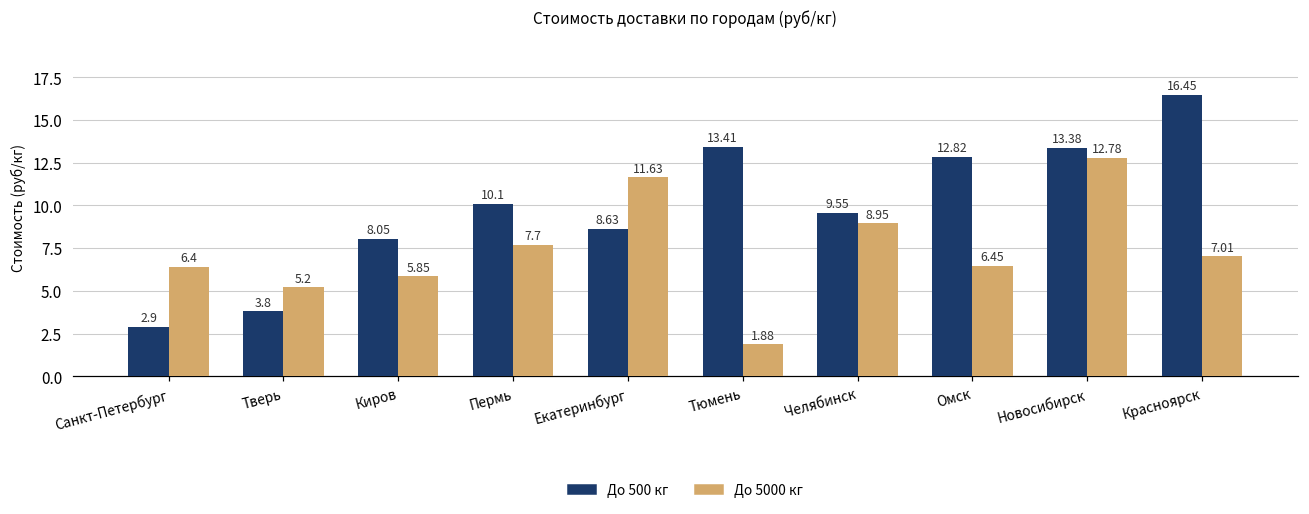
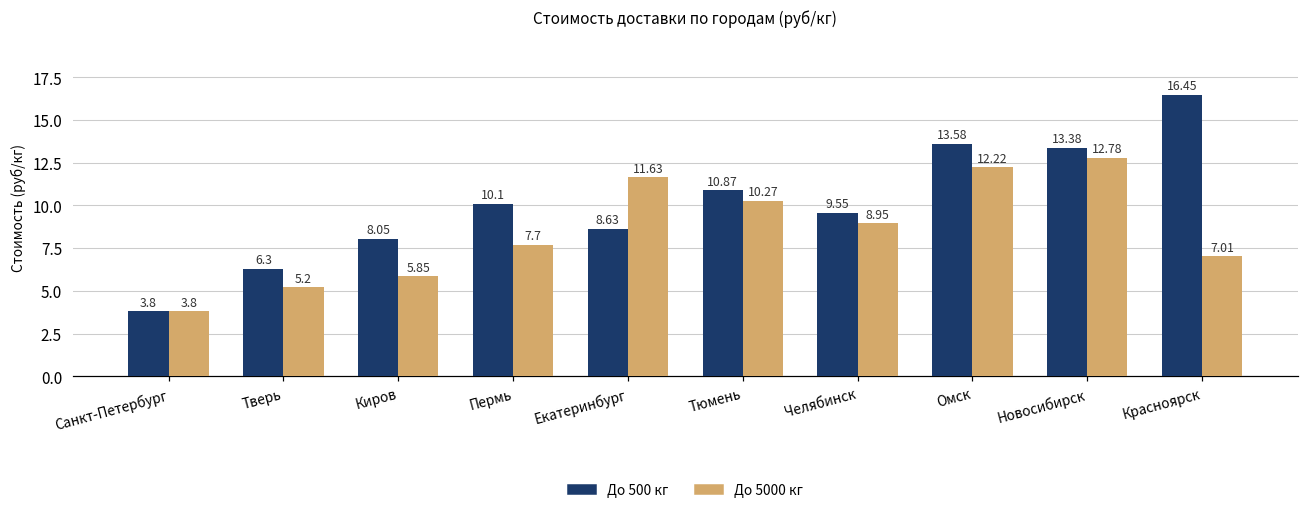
До 500 кг, Санкт-Петербург: 2.9 -> 3.8
До 5000 кг, Санкт-Петербург: 6.4 -> 3.8
До 500 кг, Тверь: 3.8 -> 6.3
До 500 кг, Тюмень: 13.41 -> 10.87
До 5000 кг, Тюмень: 1.88 -> 10.27
До 500 кг, Омск: 12.82 -> 13.58
До 5000 кг, Омск: 6.45 -> 12.22
